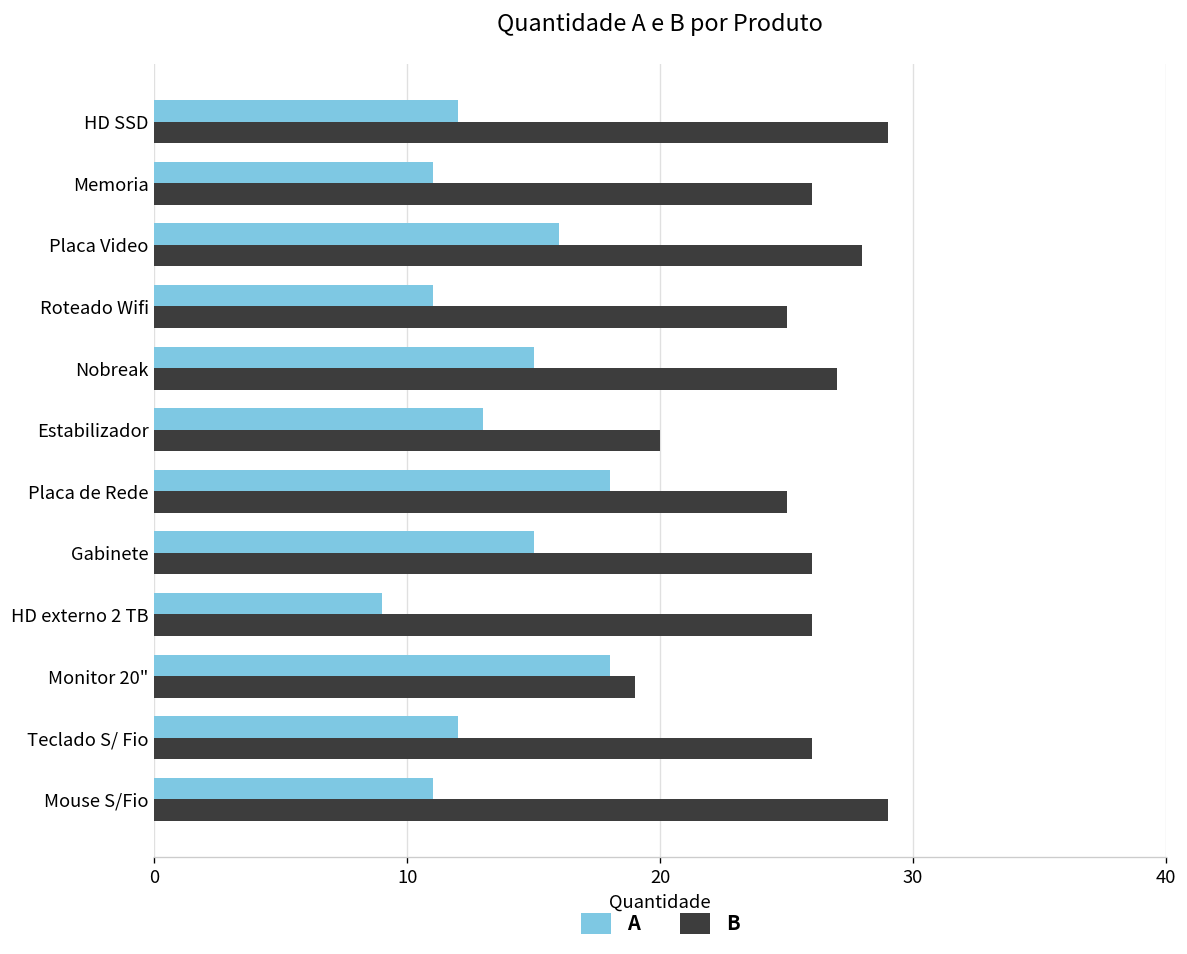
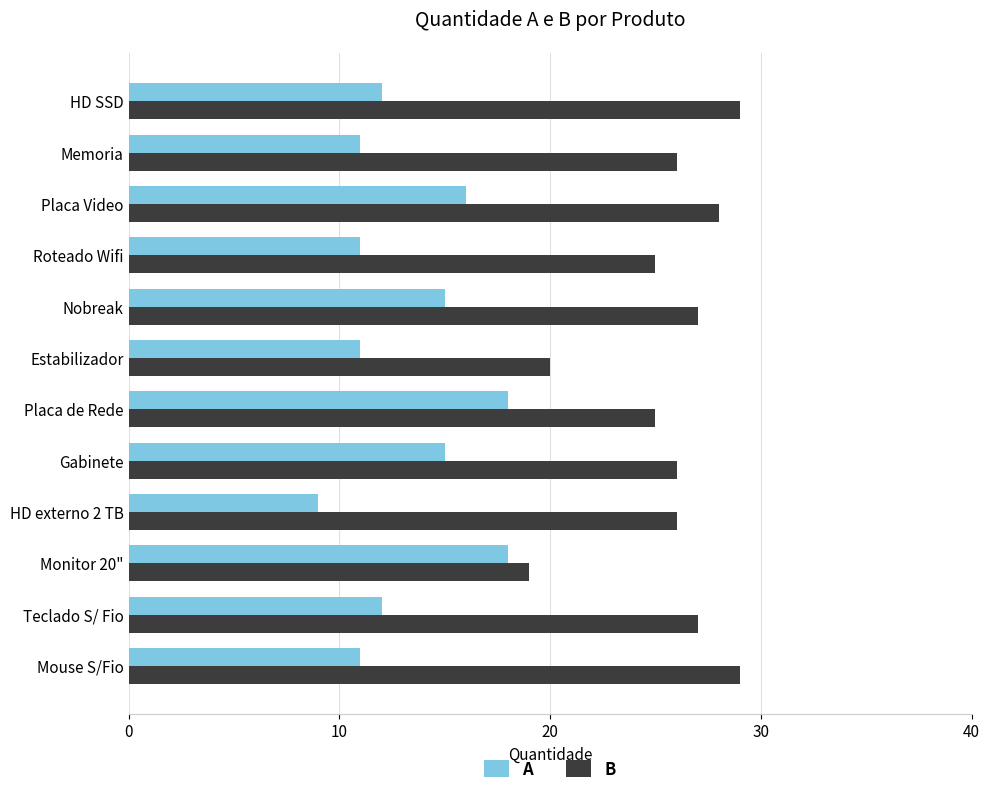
A, Estabilizador: 13 -> 11
B, Teclado S/ Fio: 26 -> 27
